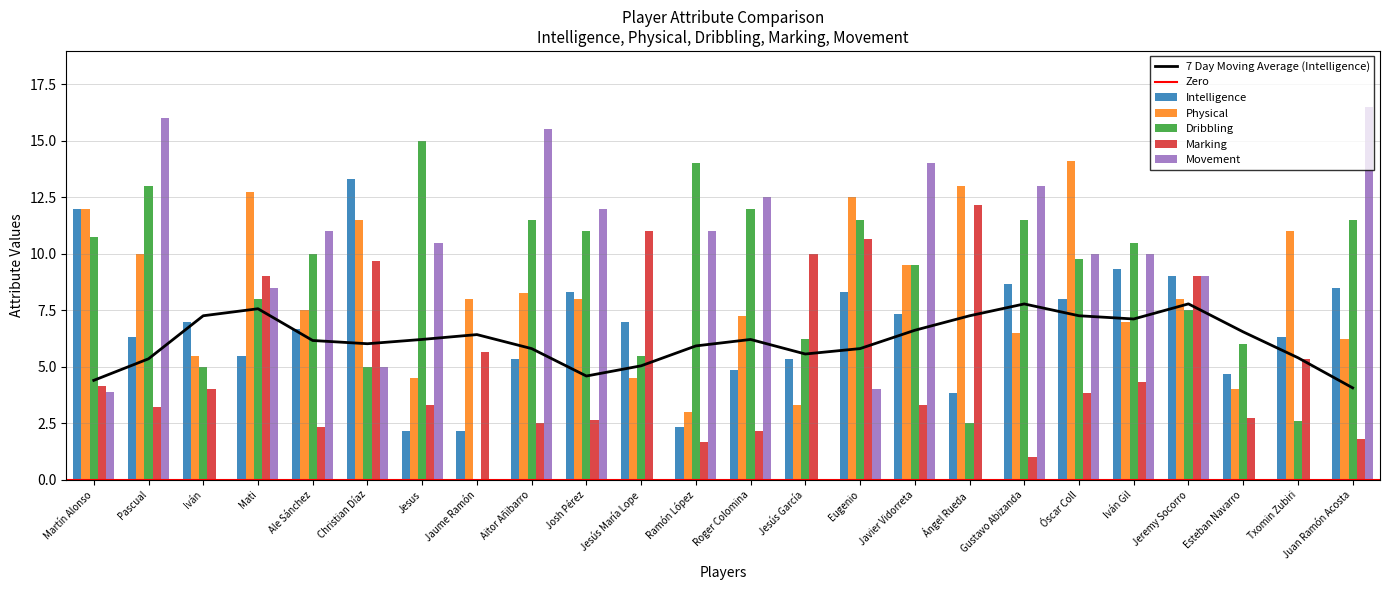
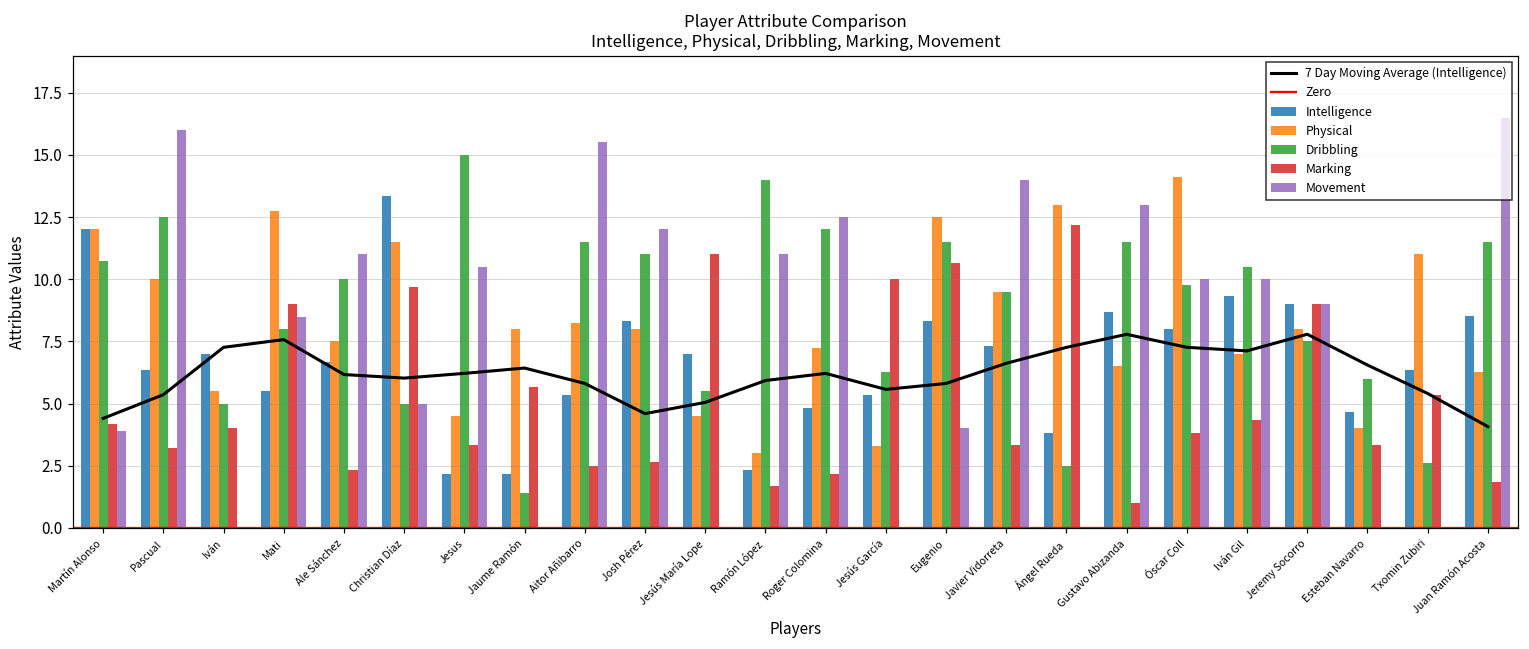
Dribbling, Pascual: 13.0 -> 12.5
Dribbling, Jaume Ramón: 0.0 -> 1.4
Marking, Esteban Navarro: 2.8 -> 3.3
